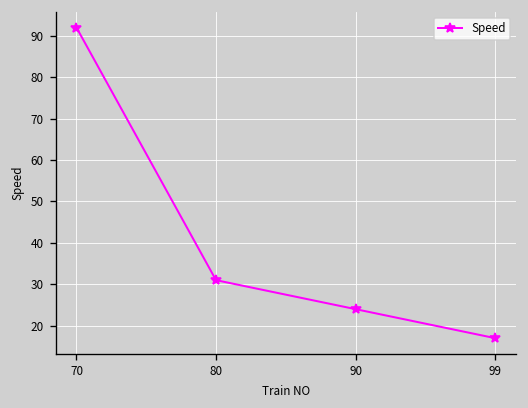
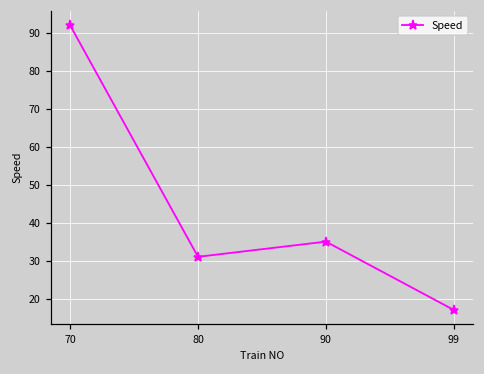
90: 24 -> 35
